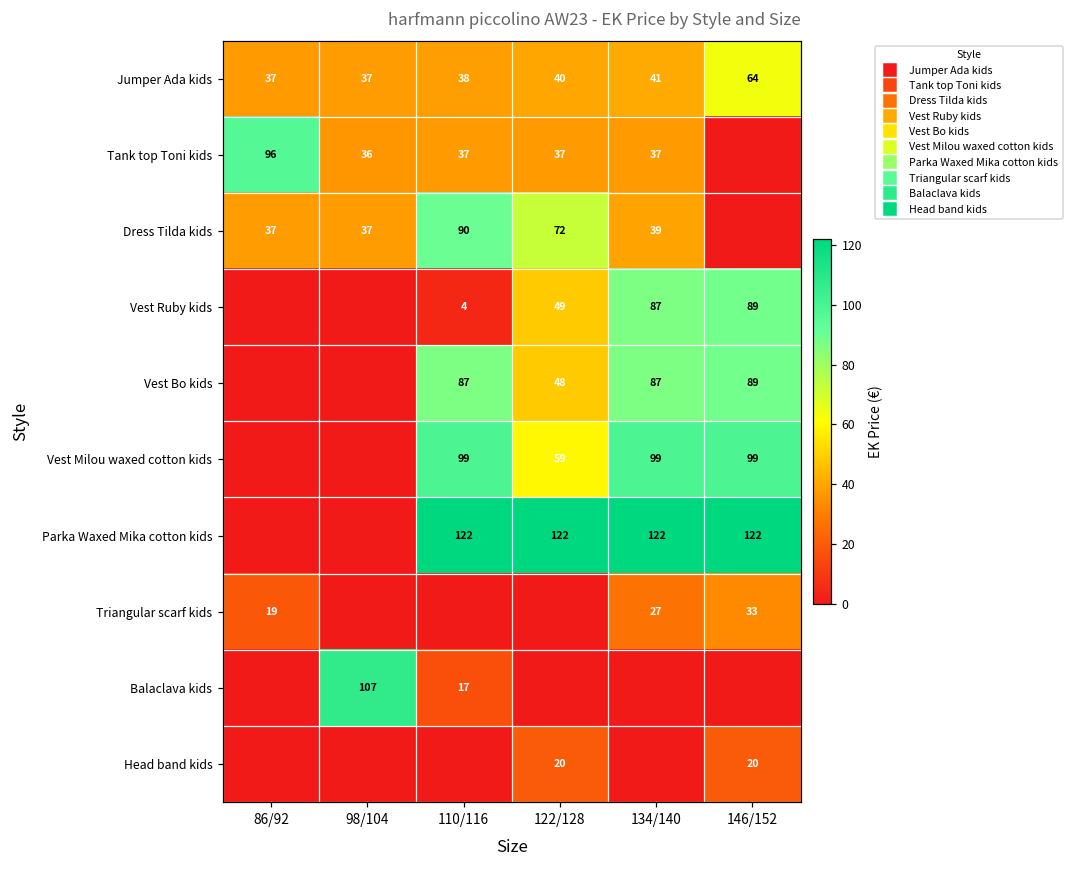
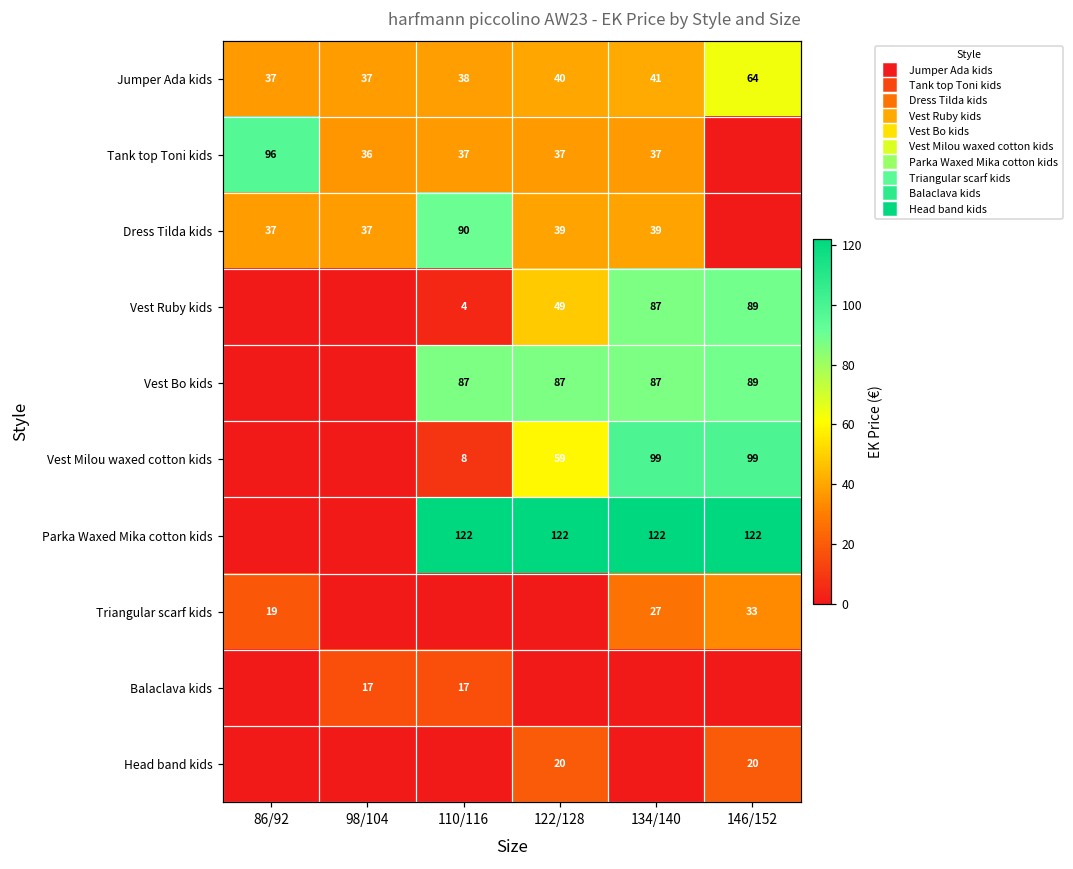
Dress Tilda kids, 122/128: 72 -> 39
Vest Bo kids, 122/128: 48 -> 87
Vest Milou waxed cotton kids, 110/116: 99 -> 8
Balaclava kids, 98/104: 107 -> 17
